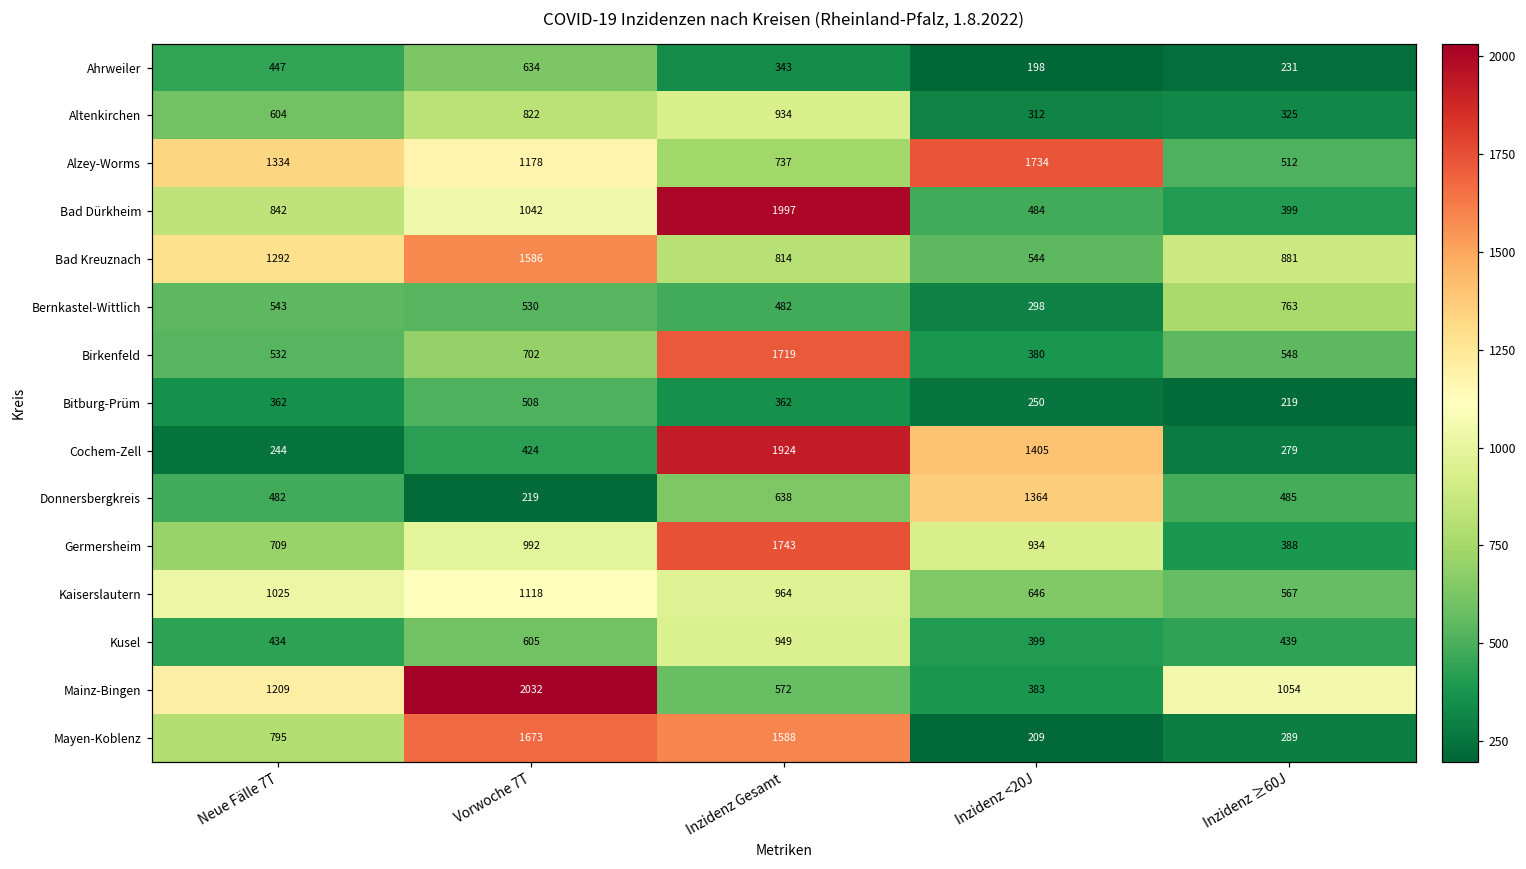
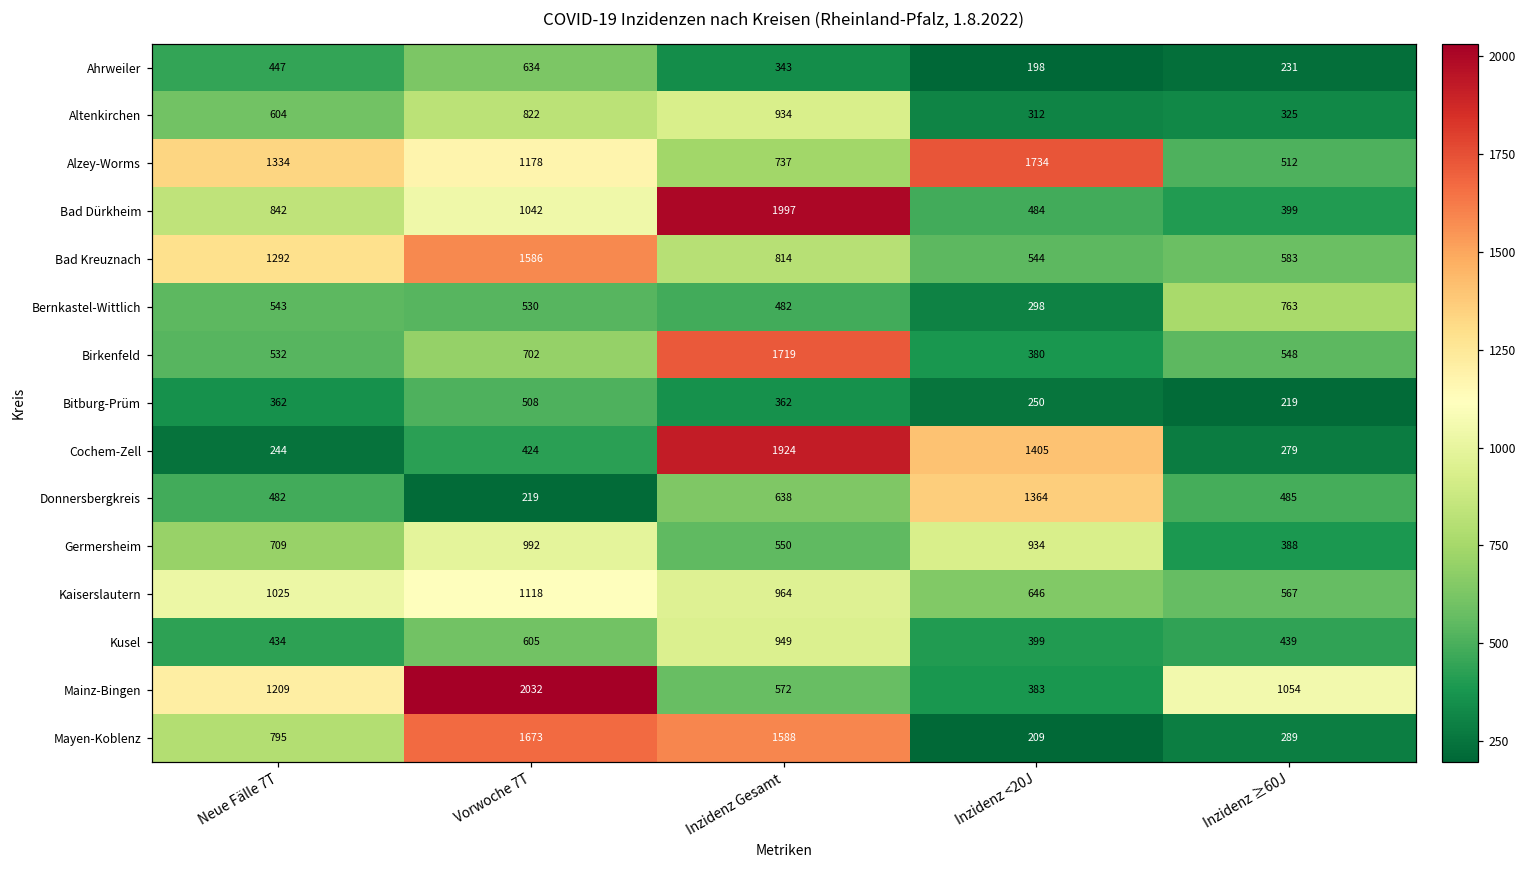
Bad Kreuznach, Inzidenz ≥60J: 881 -> 583
Germersheim, Inzidenz Gesamt: 1743 -> 550
